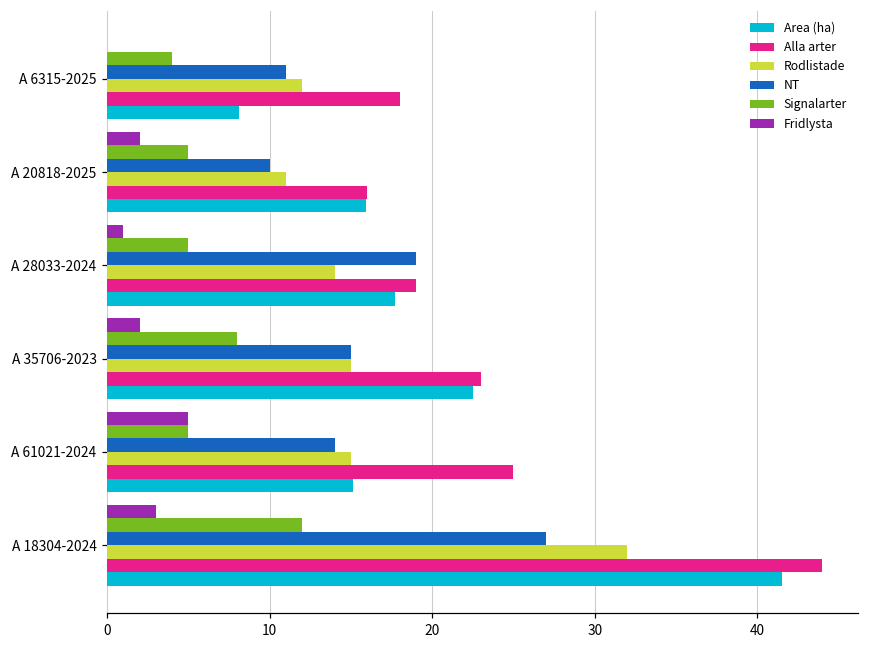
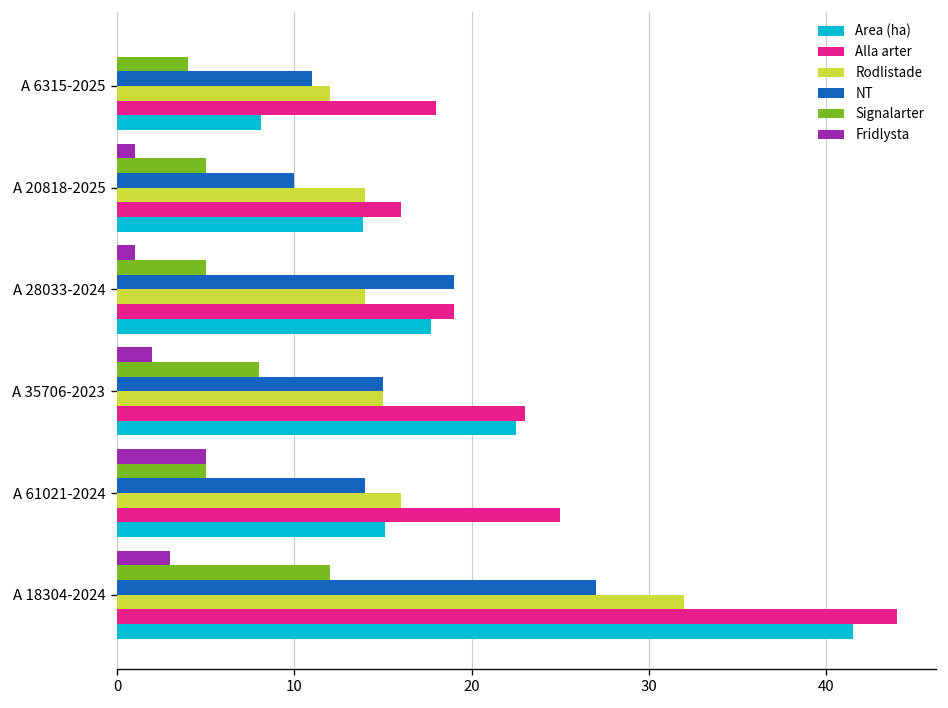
Fridlysta, A 20818-2025: 2 -> 1
Rodlistade, A 20818-2025: 11 -> 14
Area (ha), A 20818-2025: 15.9 -> 13.9
Rodlistade, A 61021-2024: 15 -> 16
